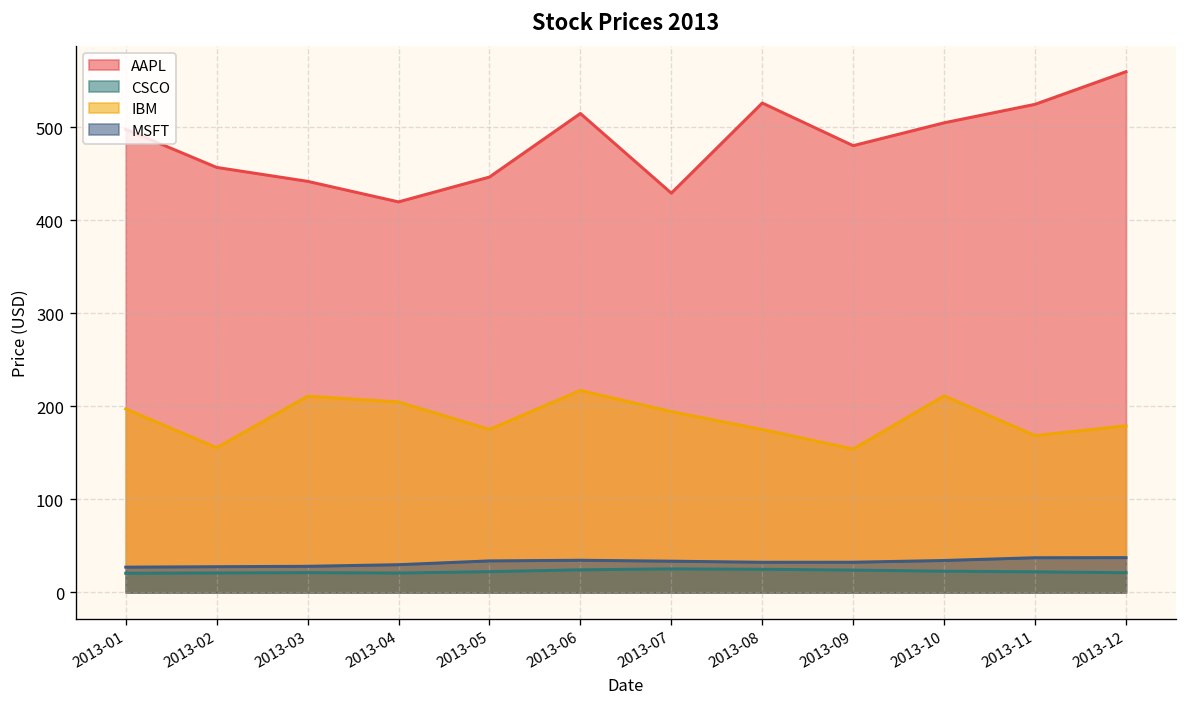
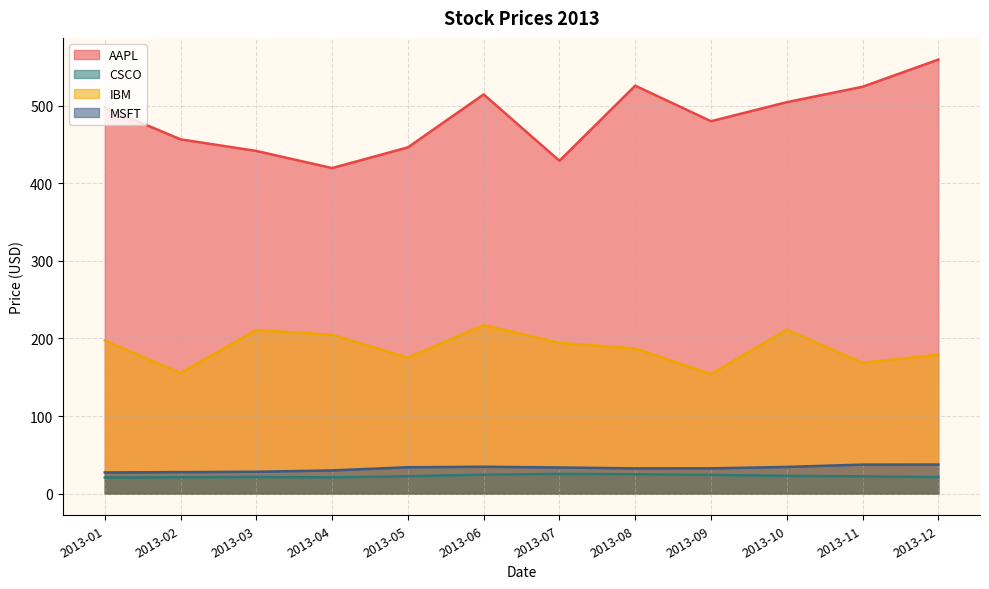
IBM, 2013-08: 180 -> 190
